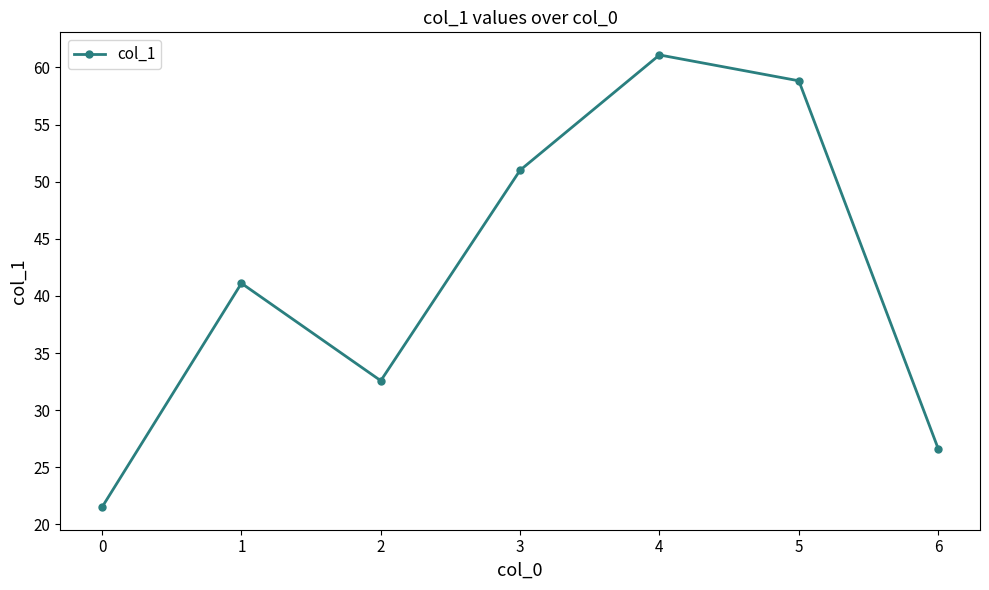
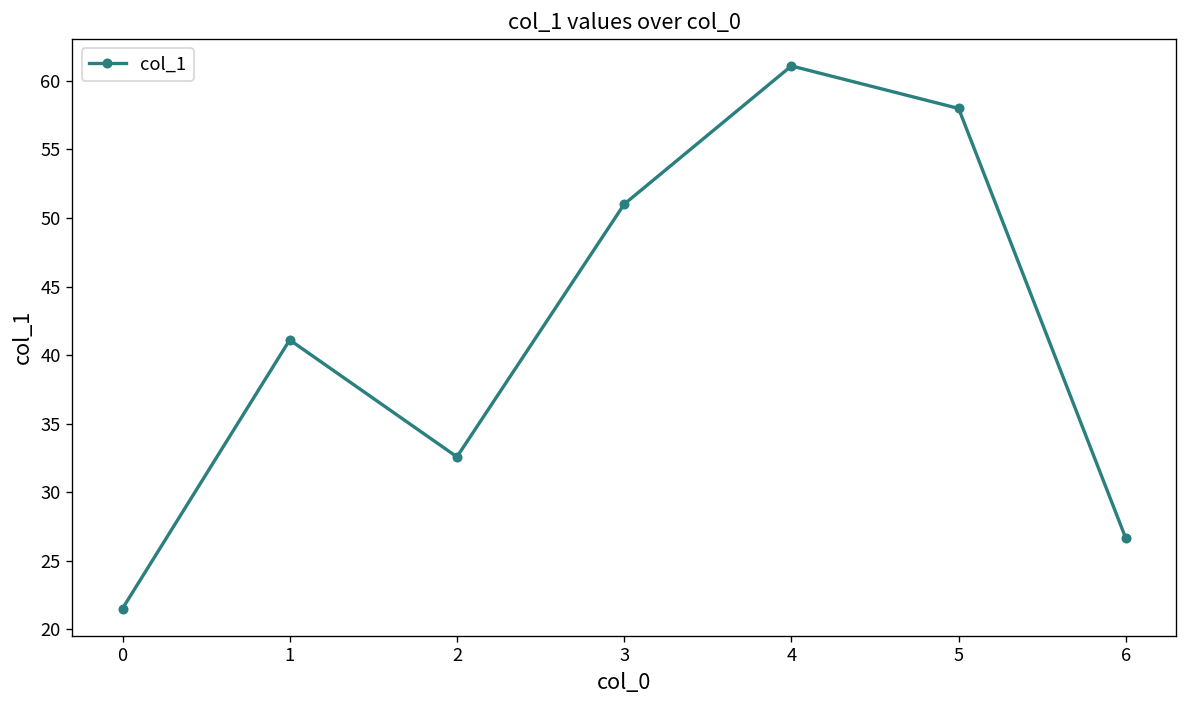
5: 58.8 -> 58.0
